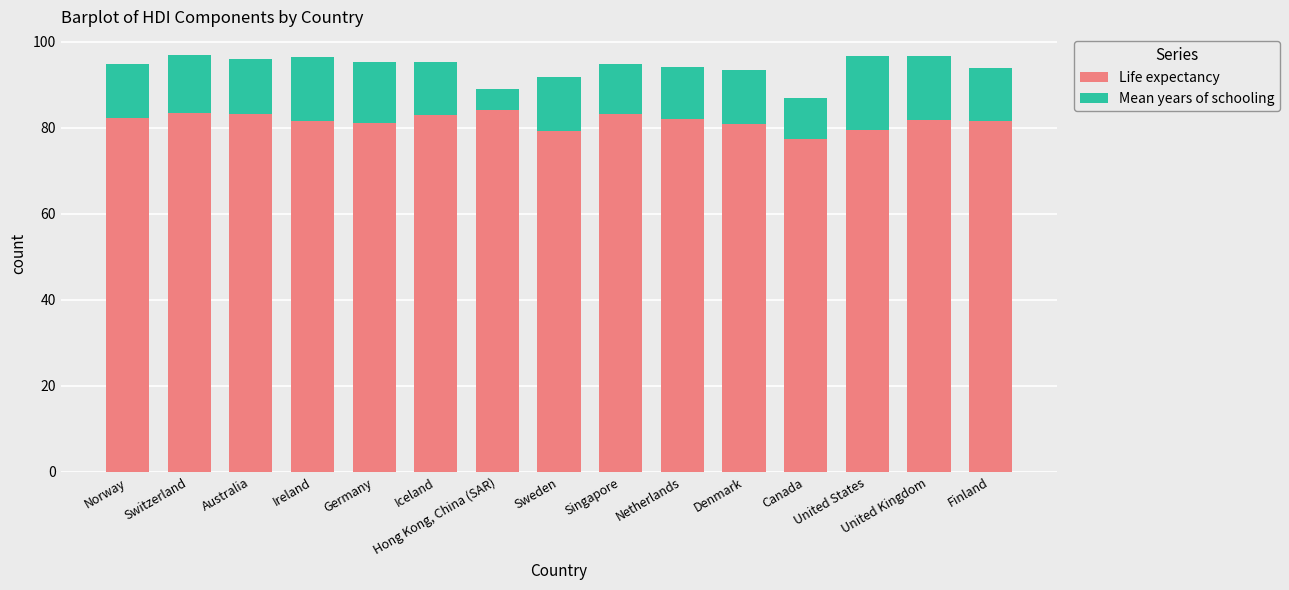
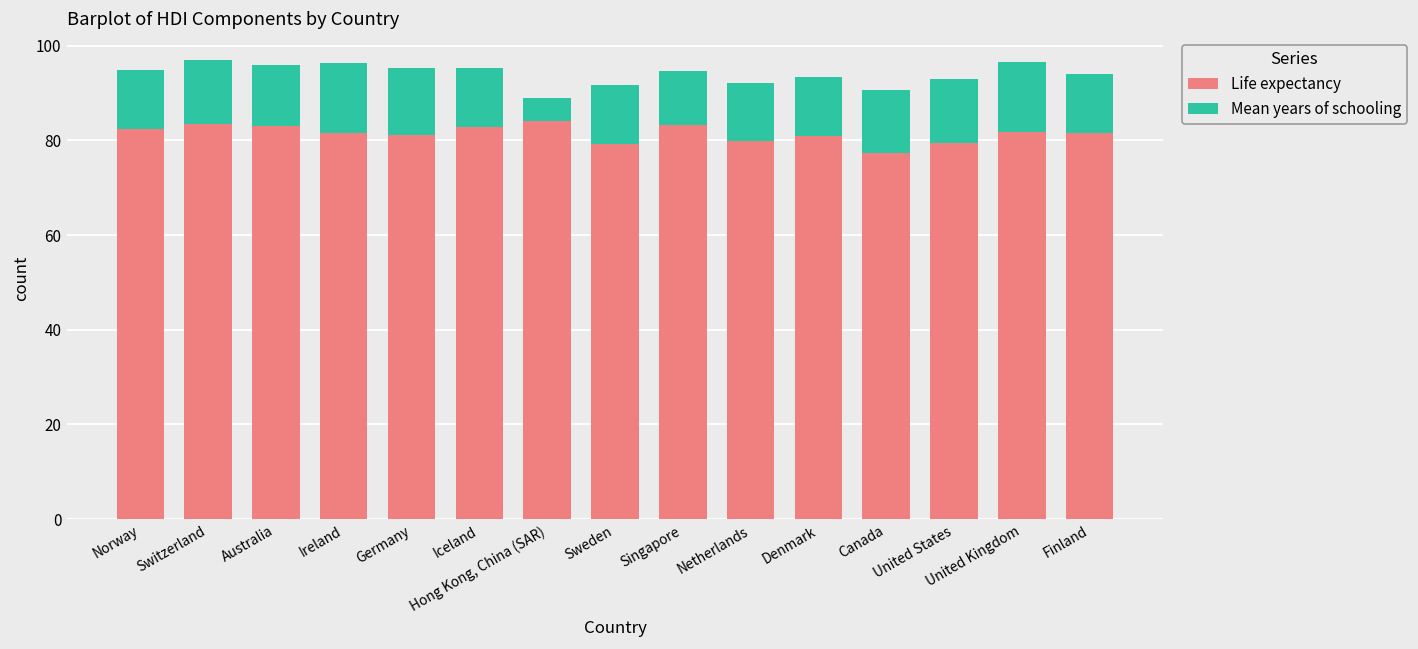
Life expectancy, Netherlands: 82 -> 80
Mean years of schooling, Canada: 10 -> 13
Mean years of schooling, United States: 17 -> 13
